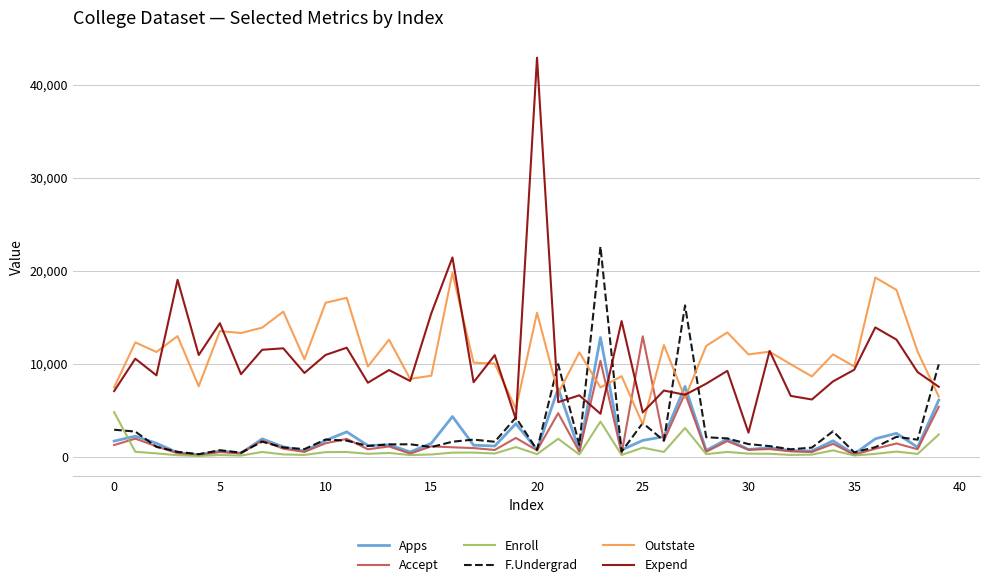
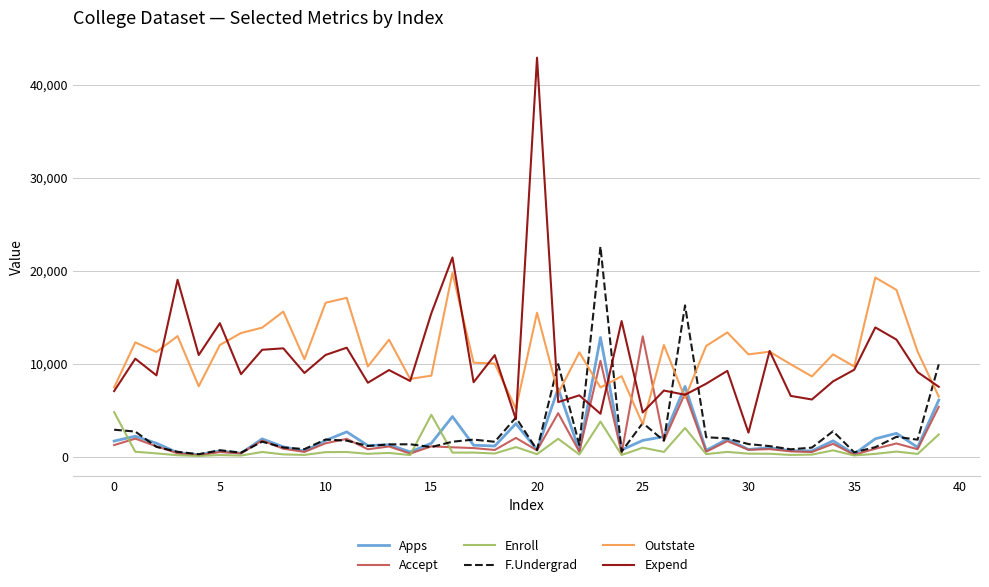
Outstate, 5: 14,000 -> 12,000
Enroll, 15: 0 -> 4,000
